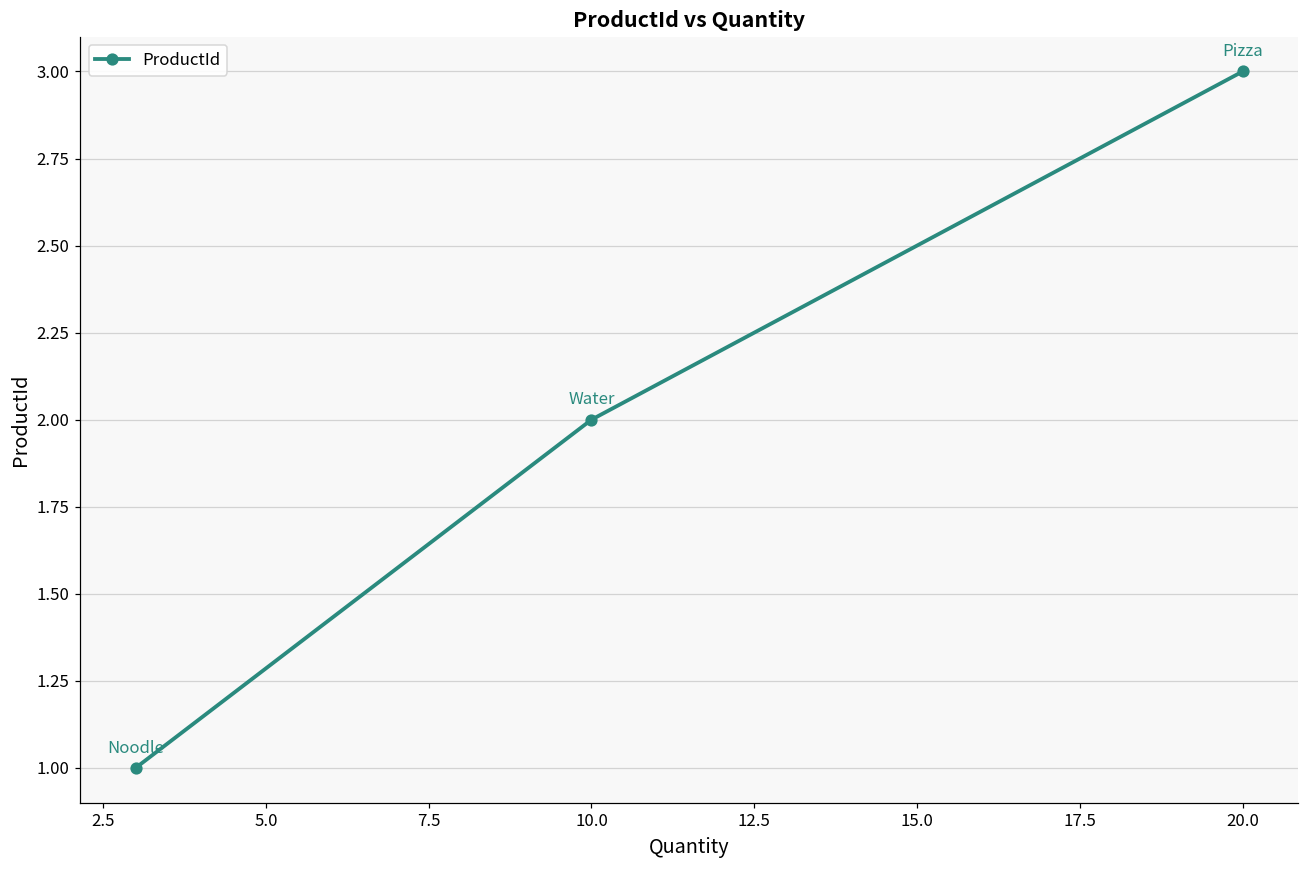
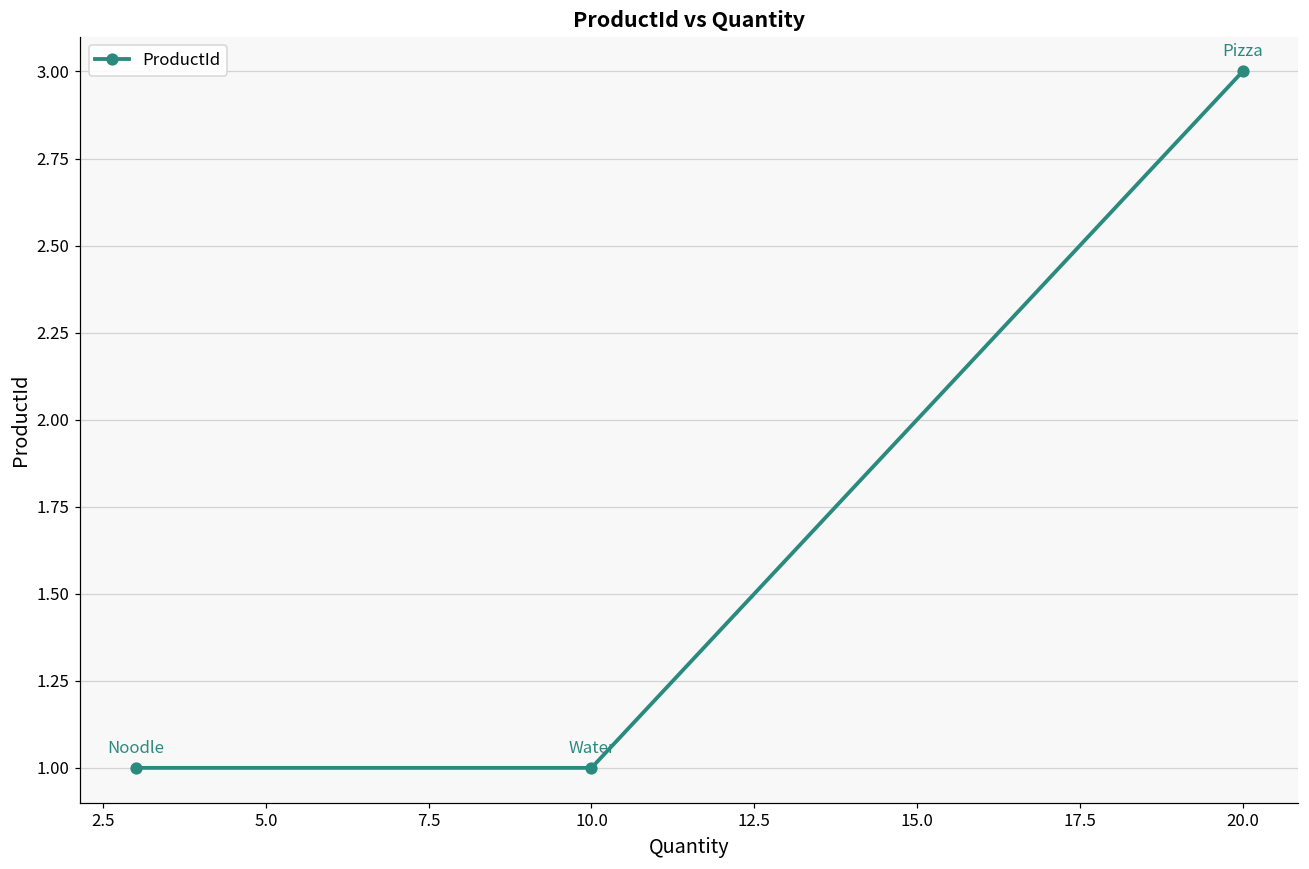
10.0: 2 -> 1
